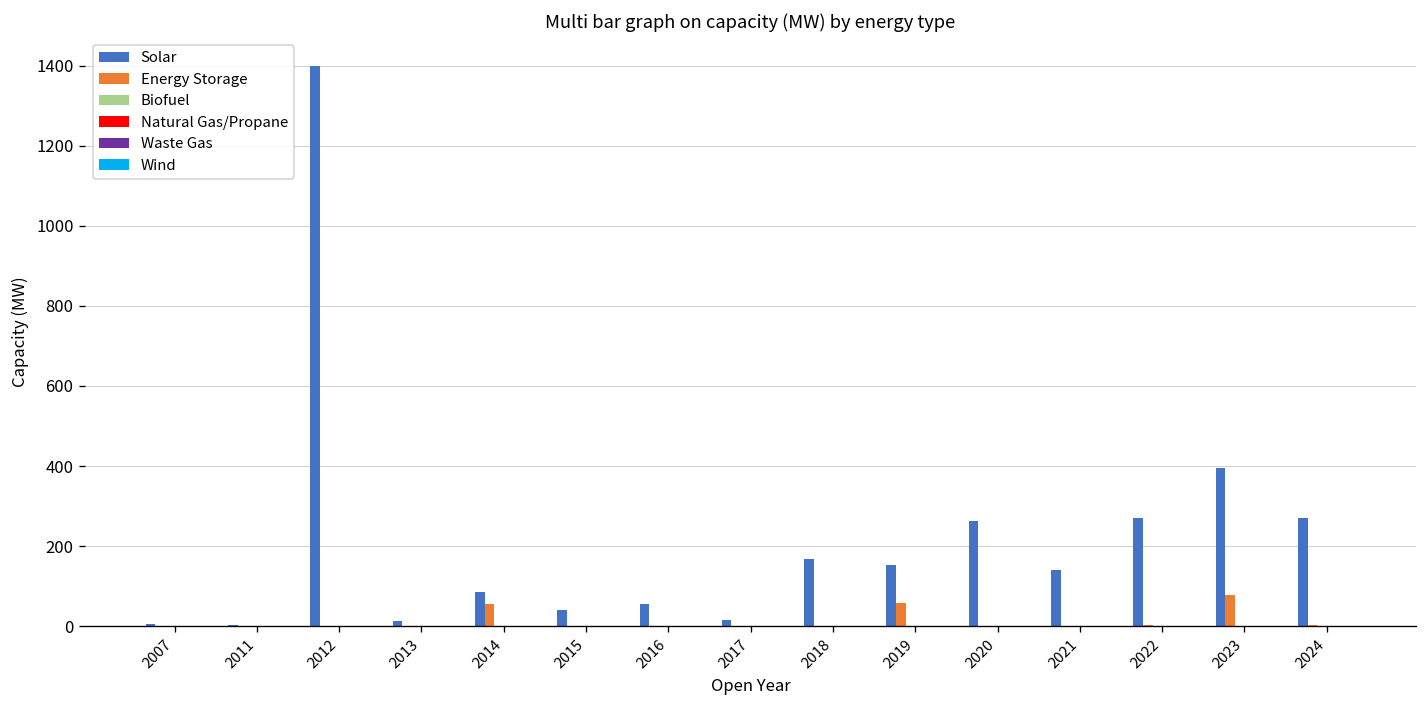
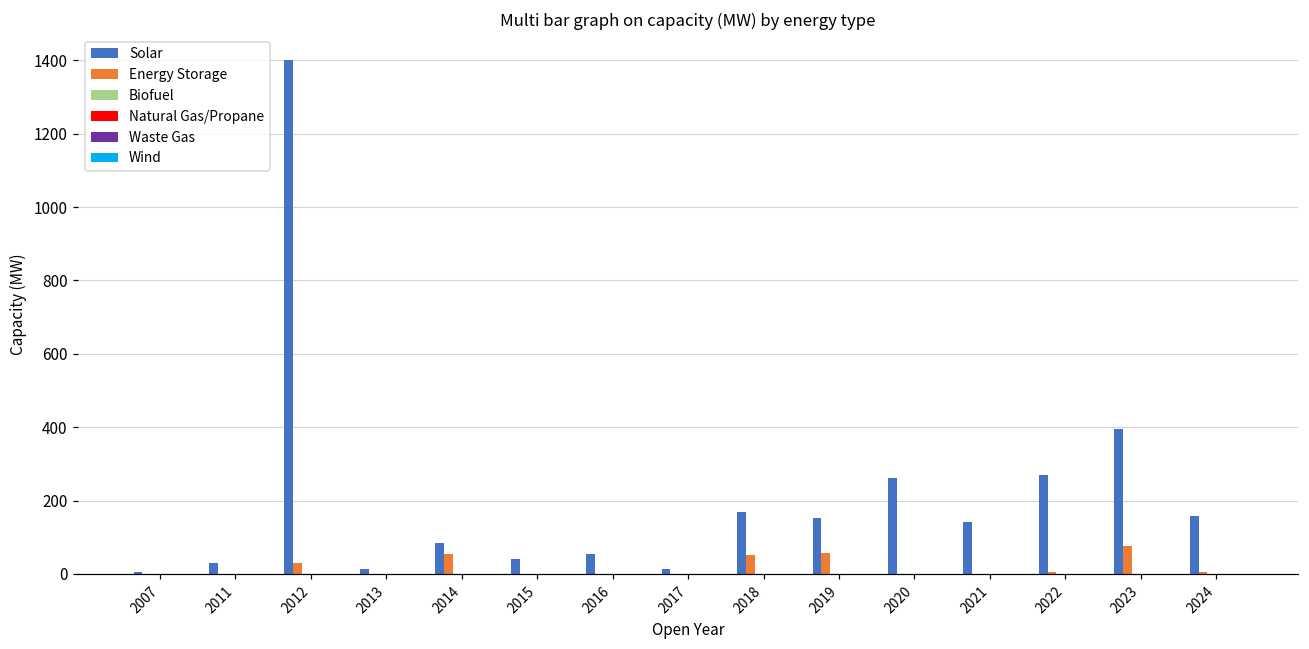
Solar, 2011: 0 -> 30
Energy Storage, 2012: 0 -> 30
Energy Storage, 2018: 0 -> 50
Solar, 2024: 270 -> 160
